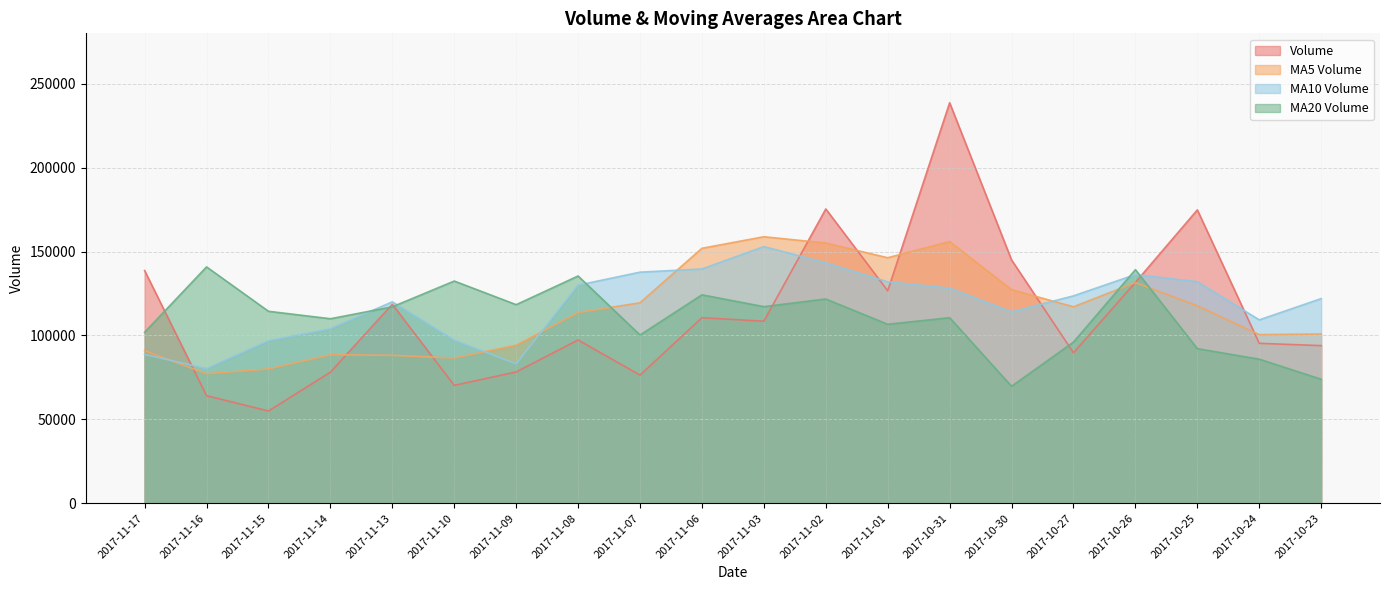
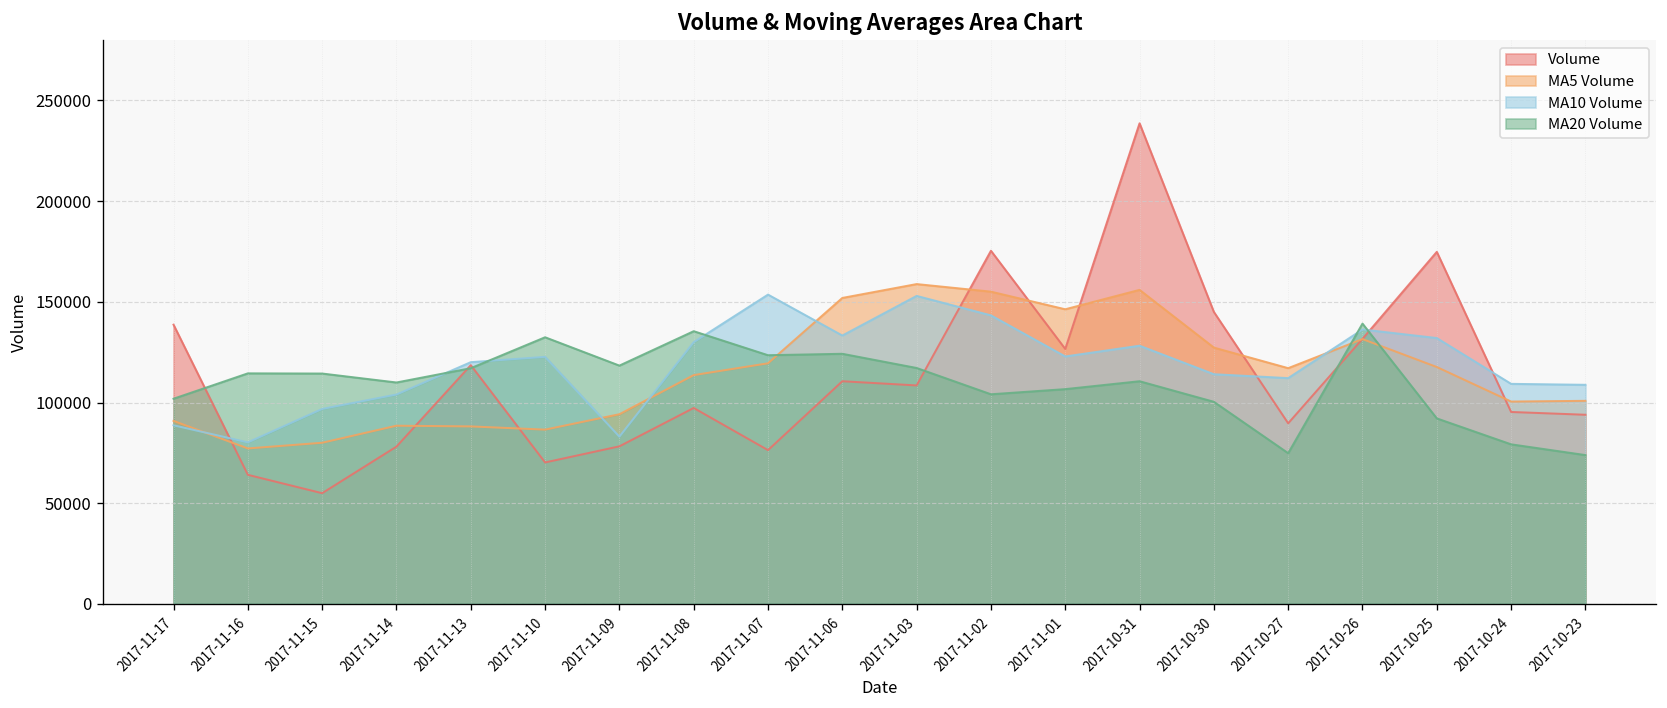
MA20 Volume, 2017-11-16: 141000 -> 114000
MA10 Volume, 2017-11-10: 97000 -> 123000
MA10 Volume, 2017-11-07: 138000 -> 154000
MA20 Volume, 2017-11-07: 100000 -> 123000
MA10 Volume, 2017-11-06: 140000 -> 133000
MA20 Volume, 2017-11-02: 122000 -> 104000
MA10 Volume, 2017-11-01: 132000 -> 123000
MA20 Volume, 2017-10-30: 70000 -> 100000
MA10 Volume, 2017-10-27: 124000 -> 112000
MA20 Volume, 2017-10-27: 96000 -> 75000
MA20 Volume, 2017-10-24: 86000 -> 79000
MA10 Volume, 2017-10-23: 122000 -> 109000
